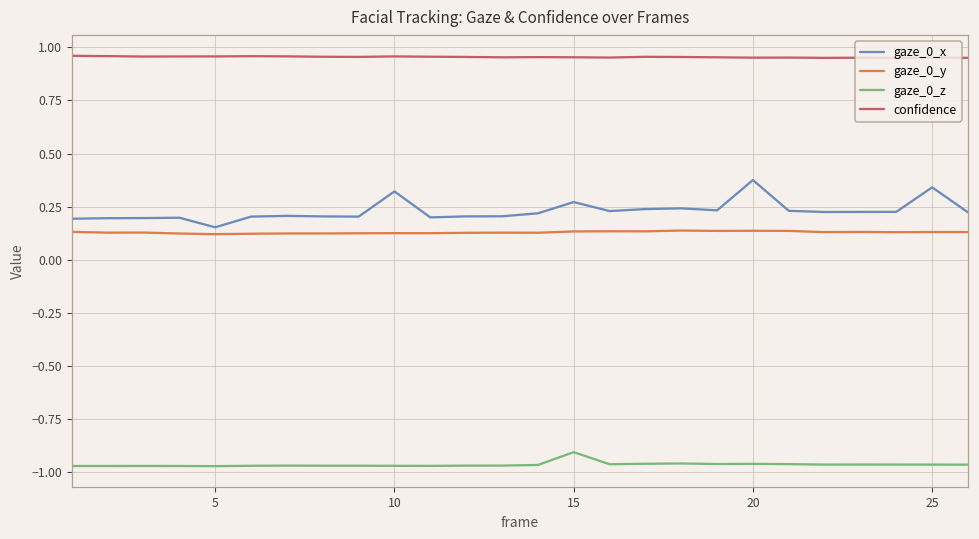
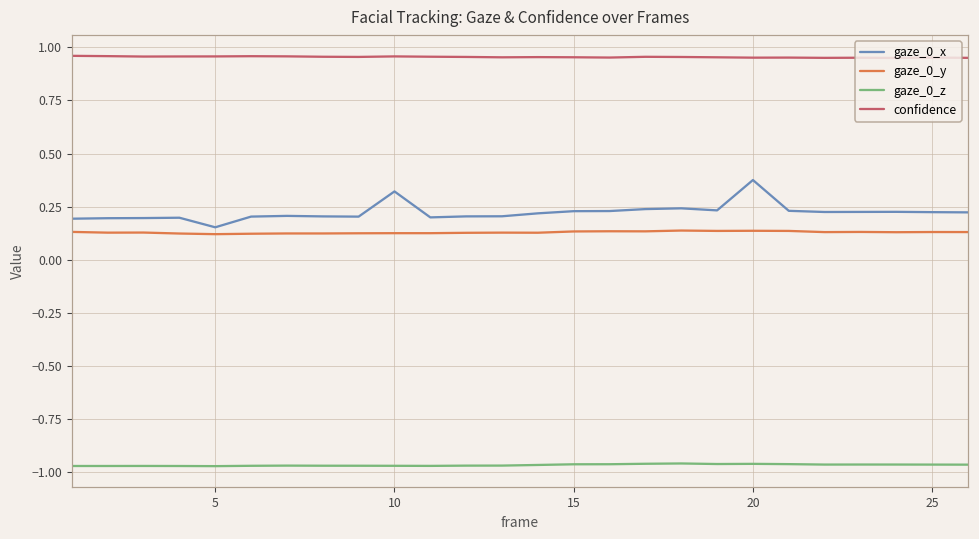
gaze_0_x, 15: 0.27 -> 0.23
gaze_0_z, 15: -0.91 -> -0.96
gaze_0_x, 25: 0.34 -> 0.22
